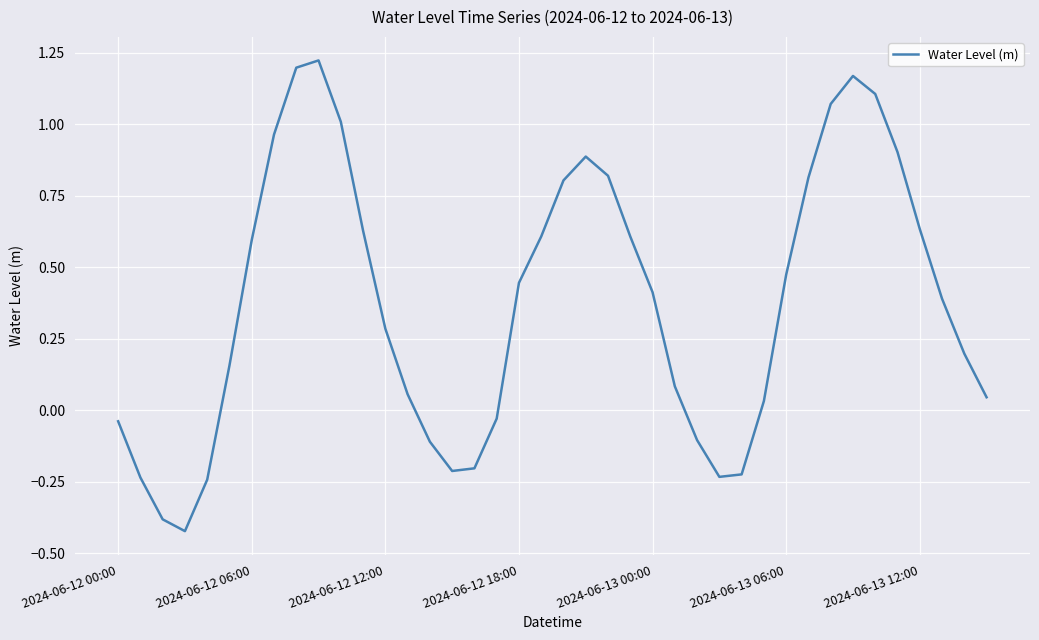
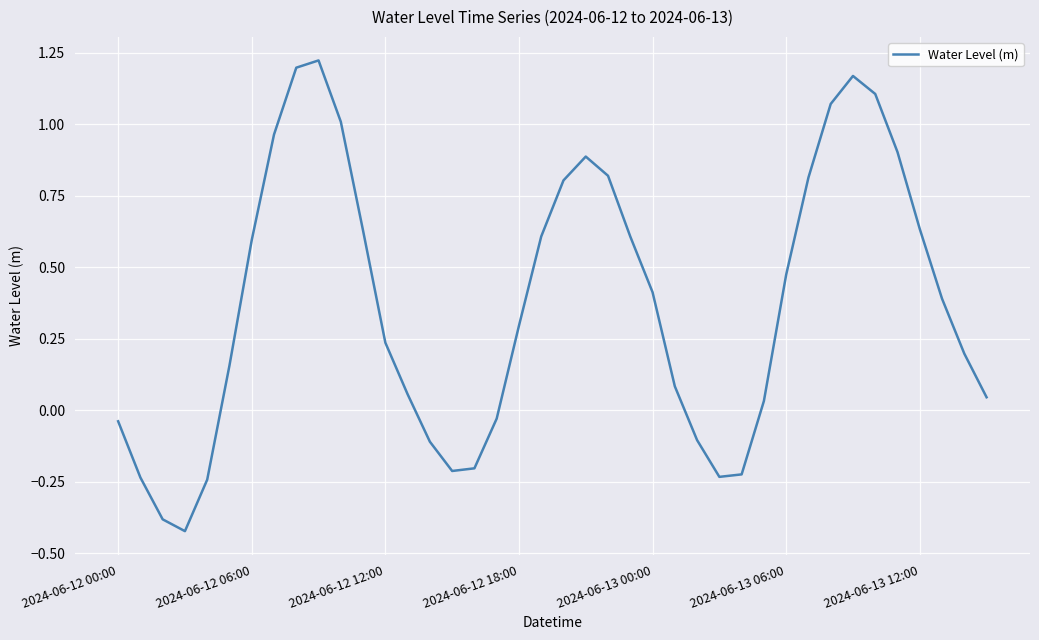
2024-06-12 12:00: 0.29 -> 0.24
2024-06-12 18:00: 0.45 -> 0.30
